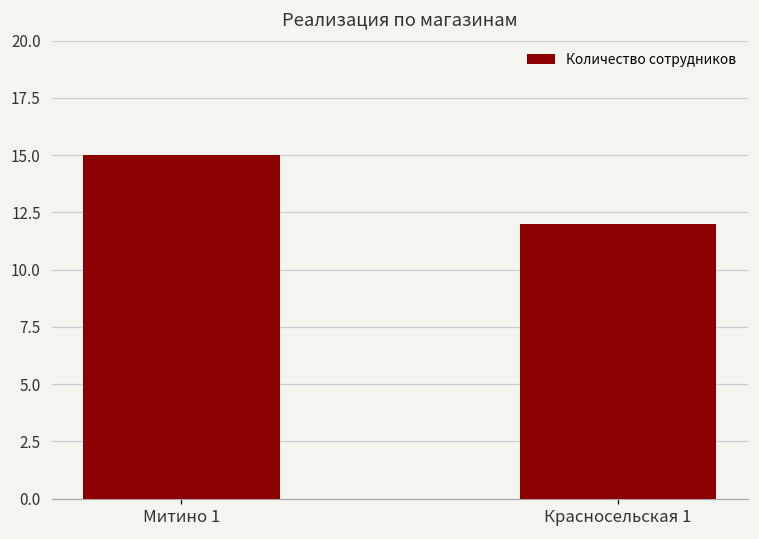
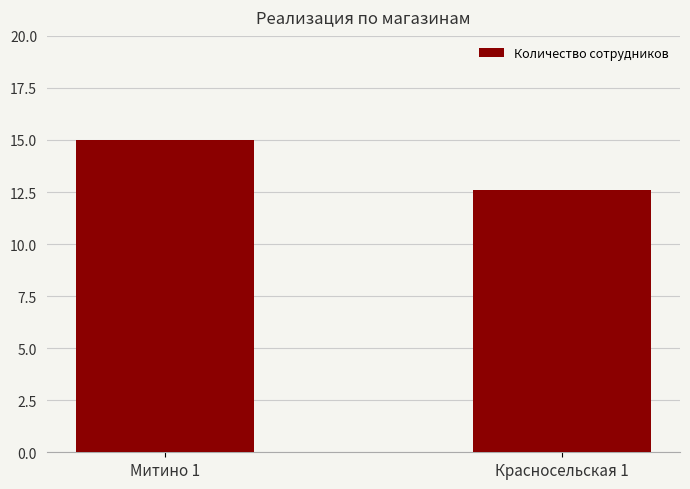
Красносельская 1: 12.0 -> 12.6
